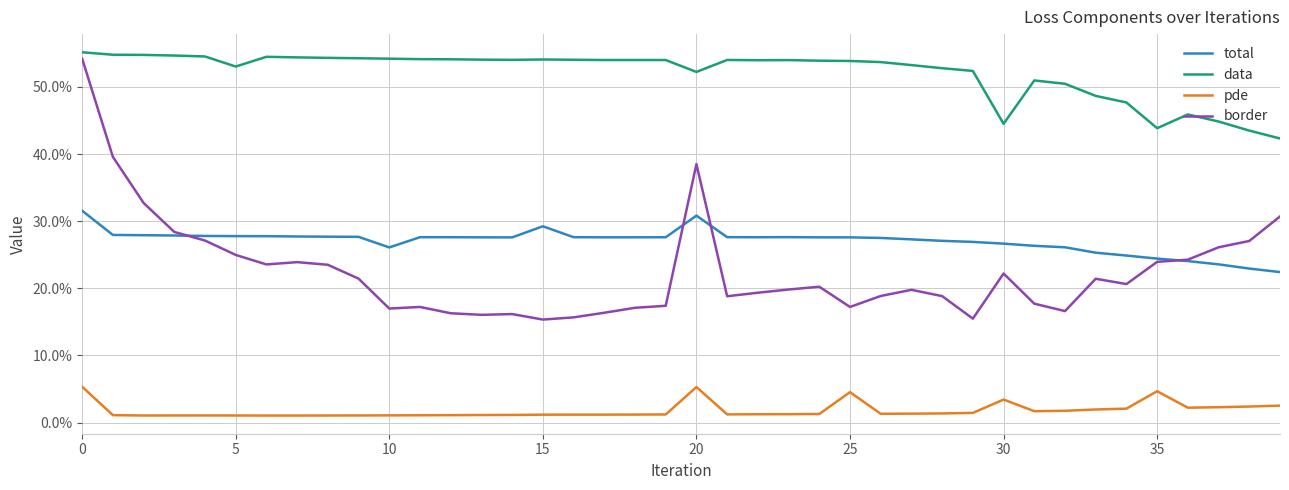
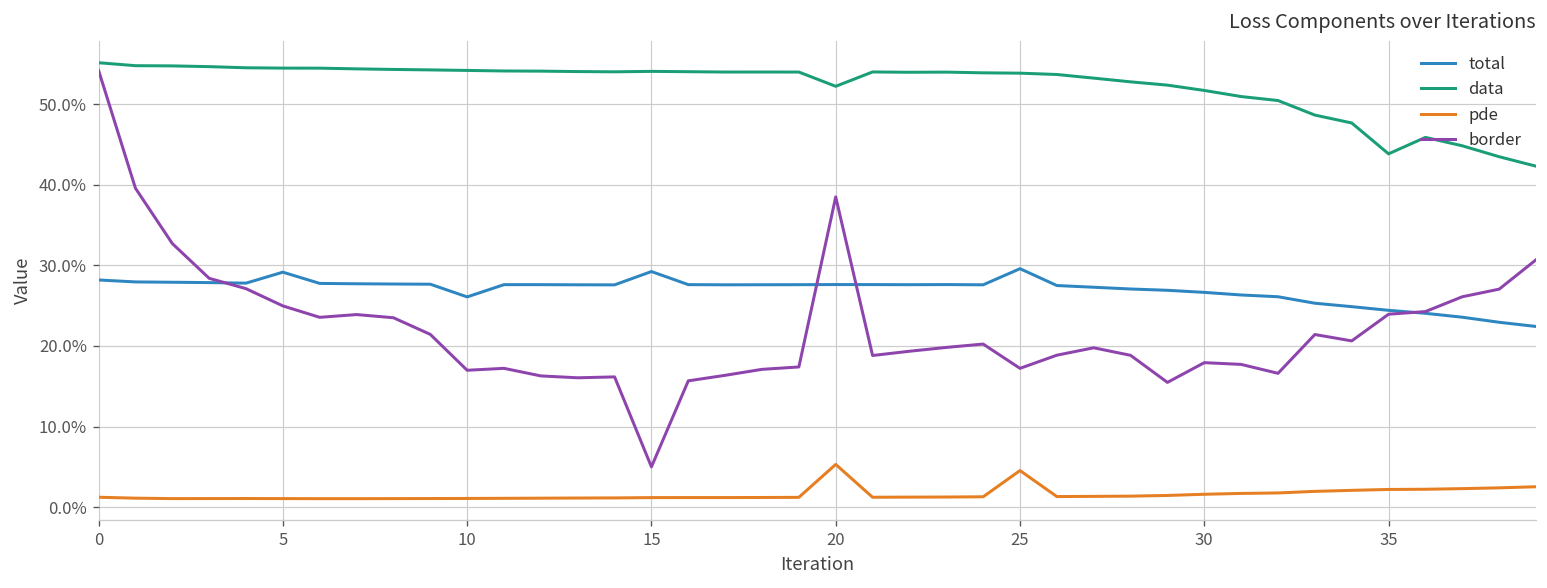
total, 0: 32% -> 28%
pde, 0: 5% -> 1%
total, 5: 28% -> 29%
data, 5: 53% -> 54%
border, 15: 15% -> 5%
total, 20: 31% -> 28%
total, 25: 28% -> 30%
data, 30: 44% -> 52%
pde, 30: 3% -> 2%
border, 30: 22% -> 18%
pde, 35: 5% -> 2%
